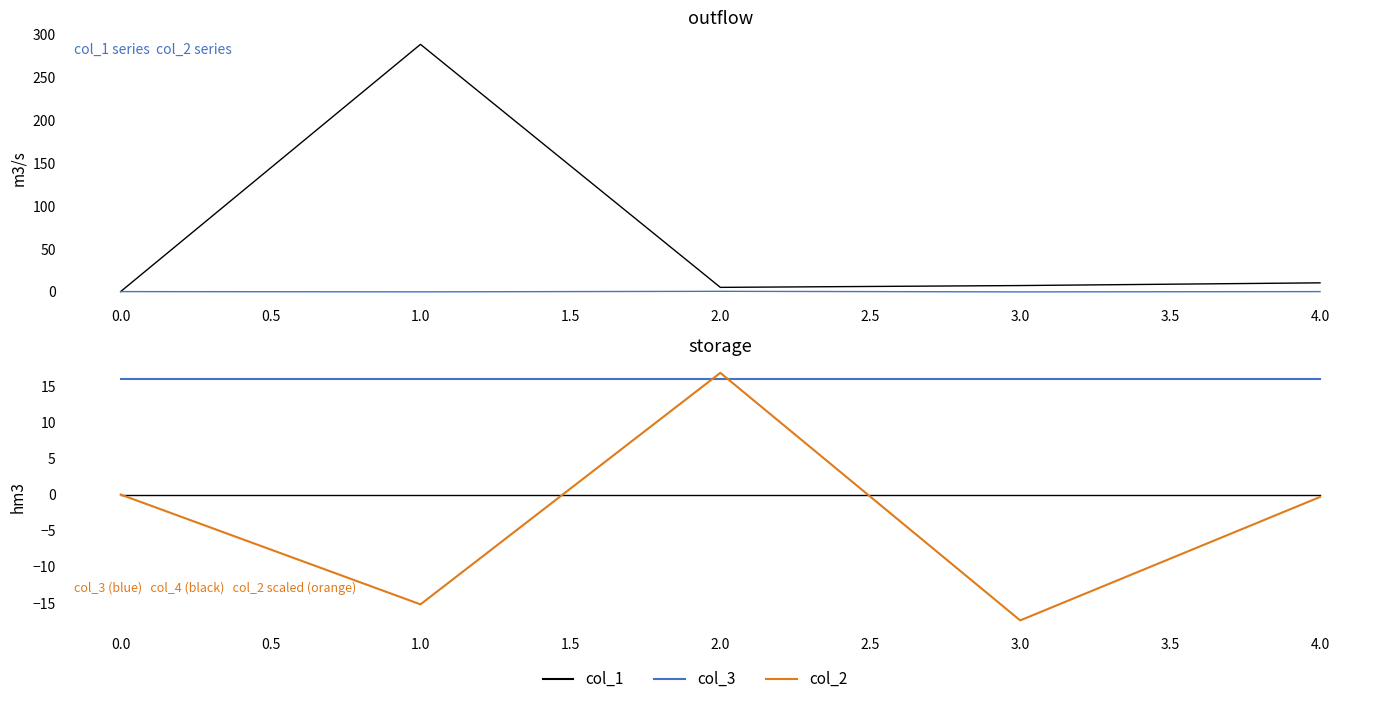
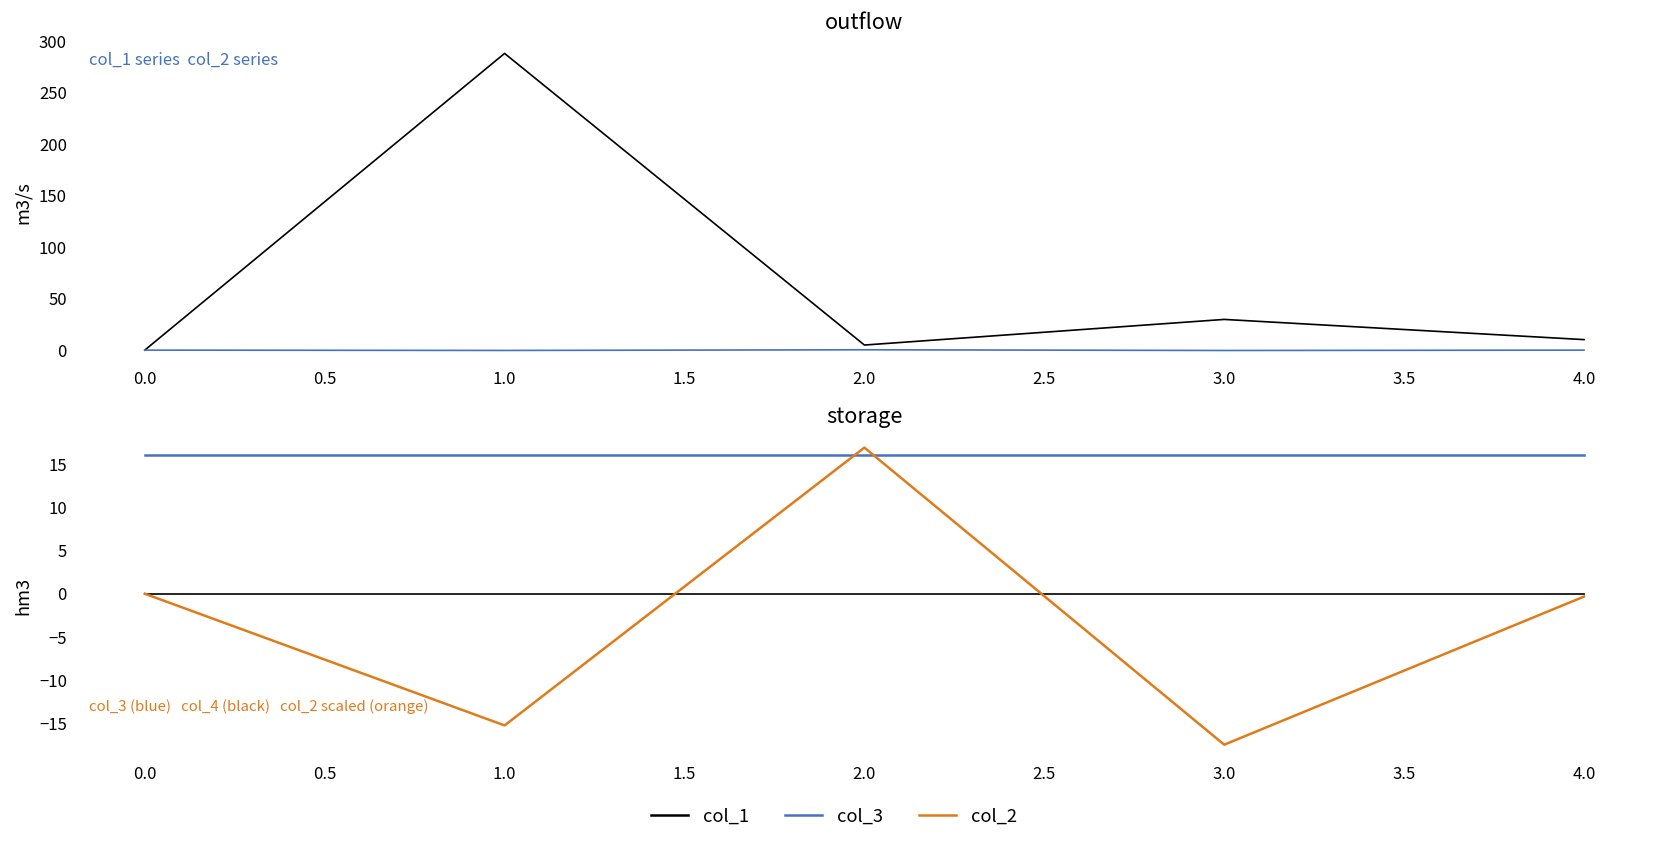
outflow, col_1, 3.0: 10 -> 30
